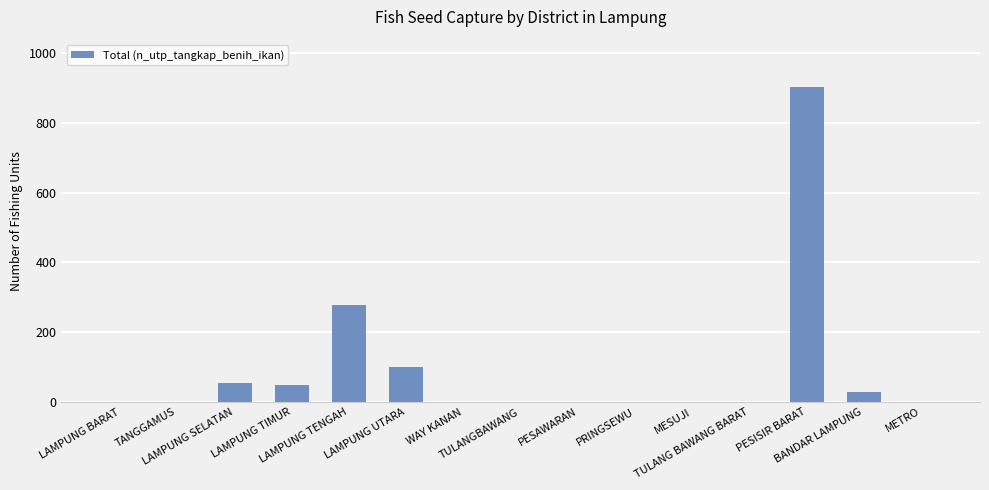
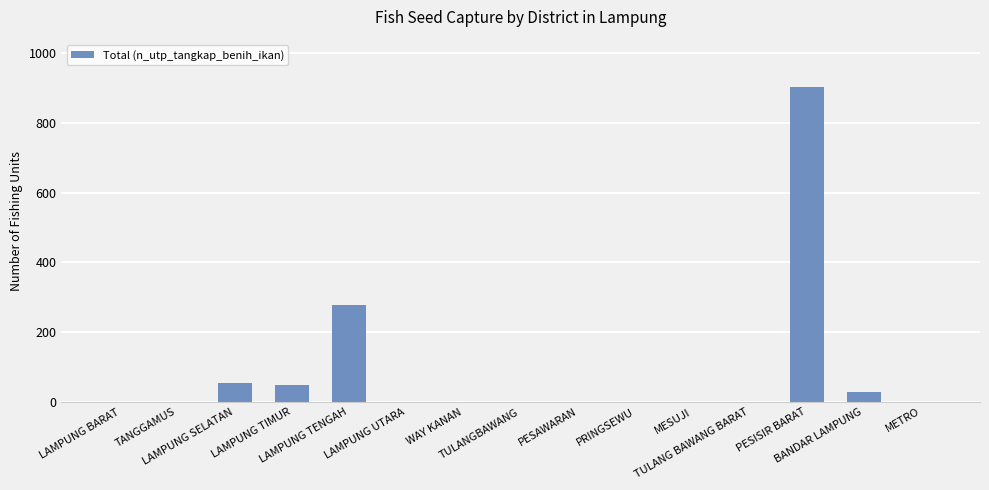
LAMPUNG UTARA: 100 -> 0
